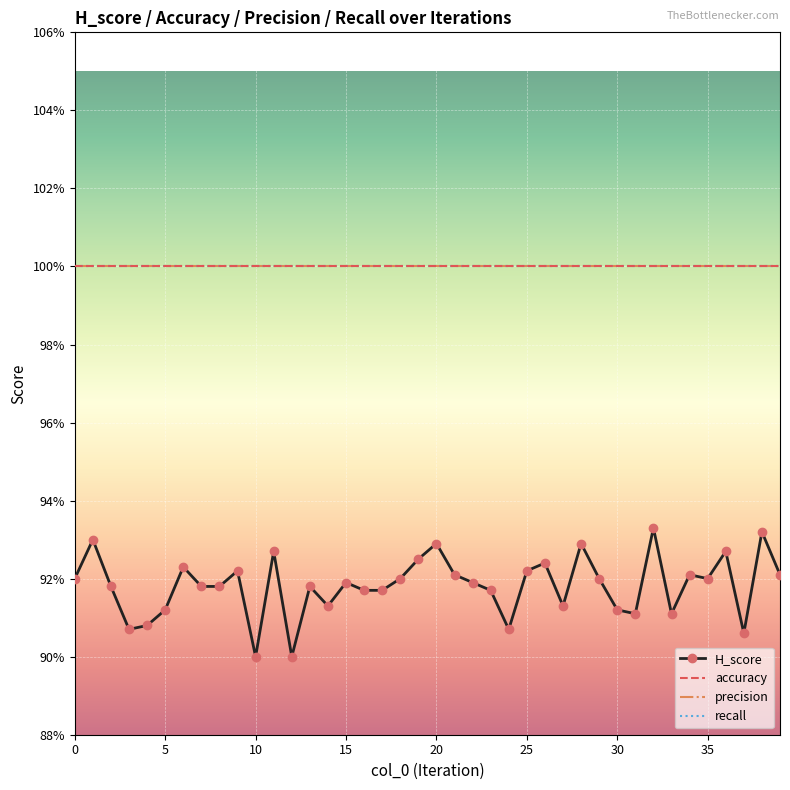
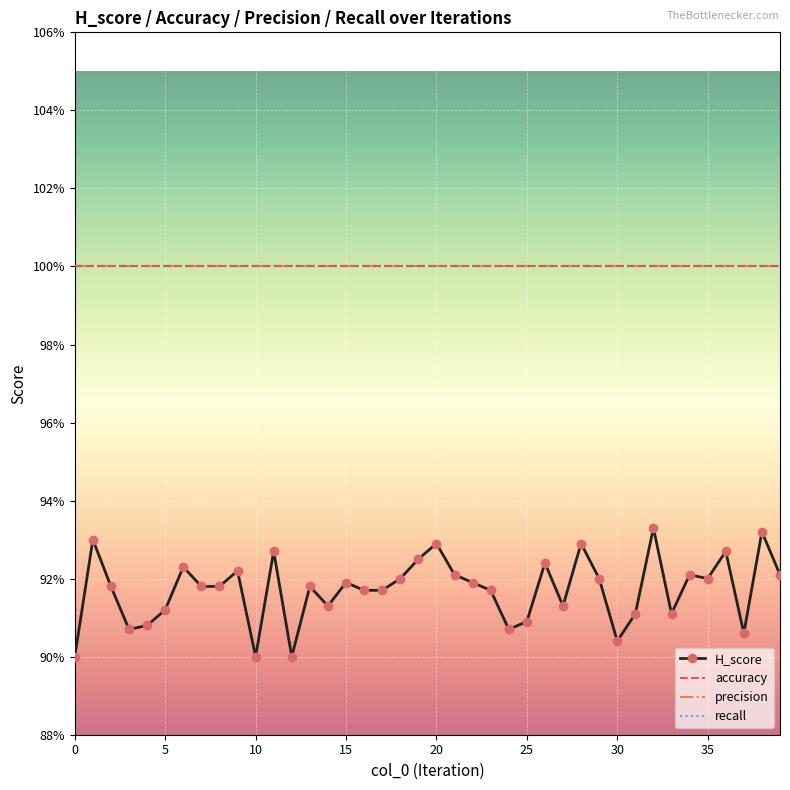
H_score, 0: 92.0% -> 90.0%
H_score, 25: 92.2% -> 90.9%
H_score, 30: 91.2% -> 90.4%
